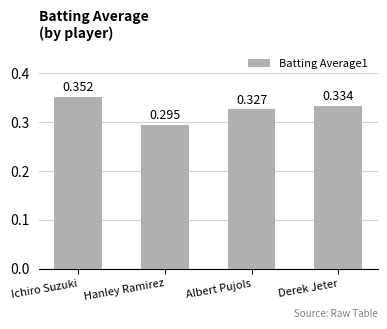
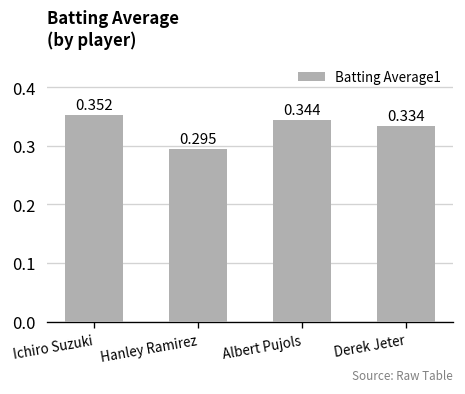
Albert Pujols: 0.327 -> 0.344
